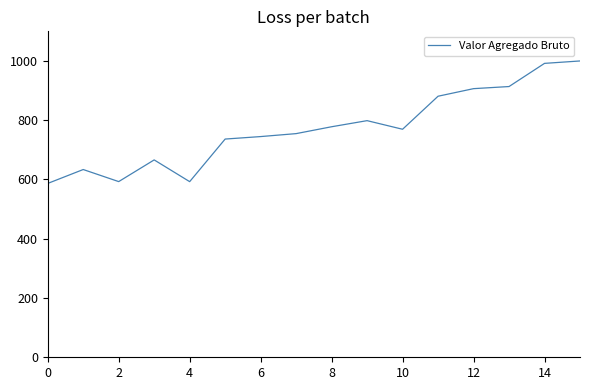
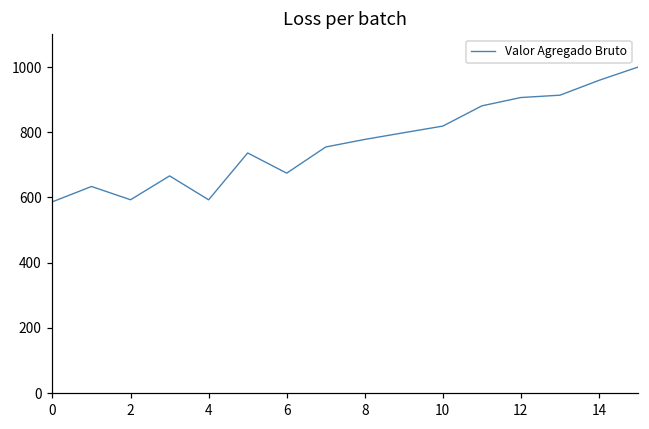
6: 740 -> 670
10: 770 -> 820
14: 990 -> 960
